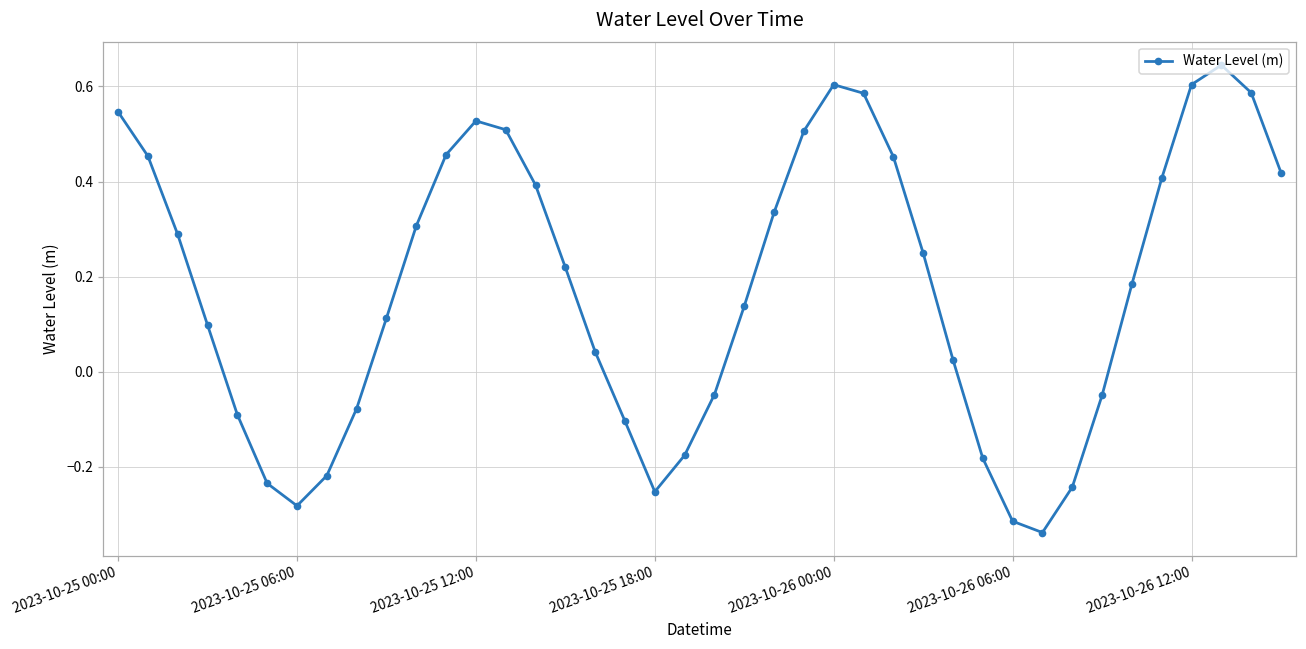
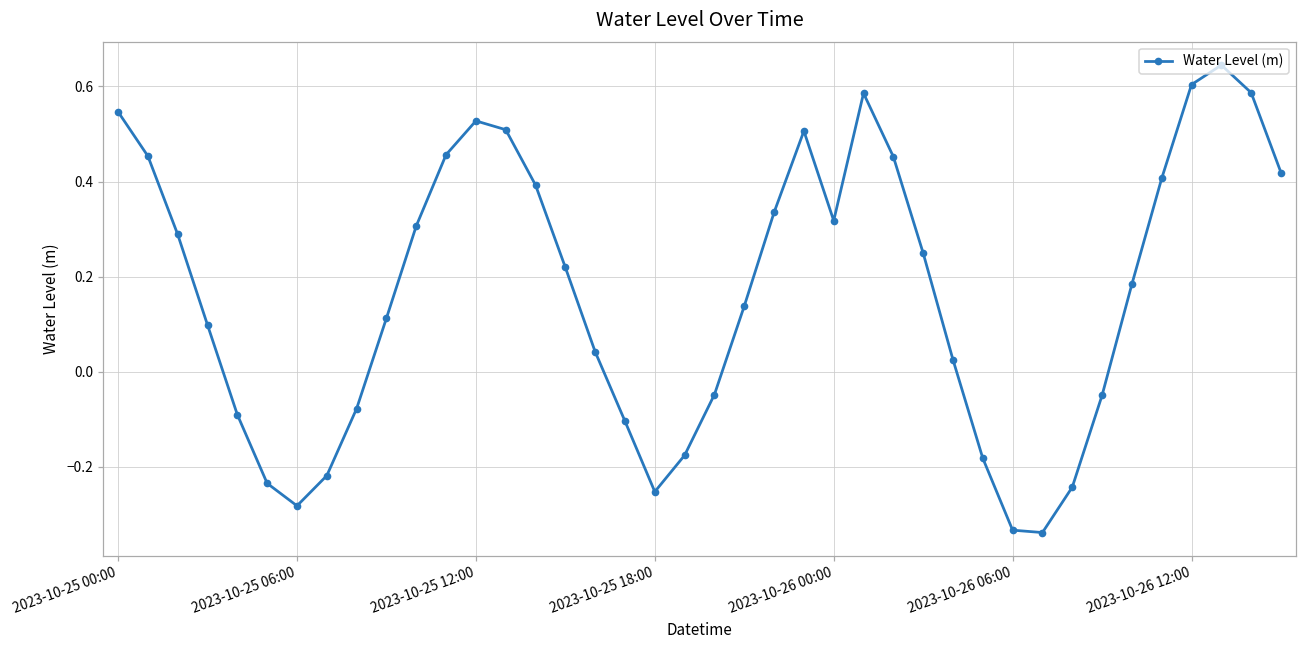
2023-10-26 00:00: 0.60 -> 0.32
2023-10-26 06:00: -0.31 -> -0.33
